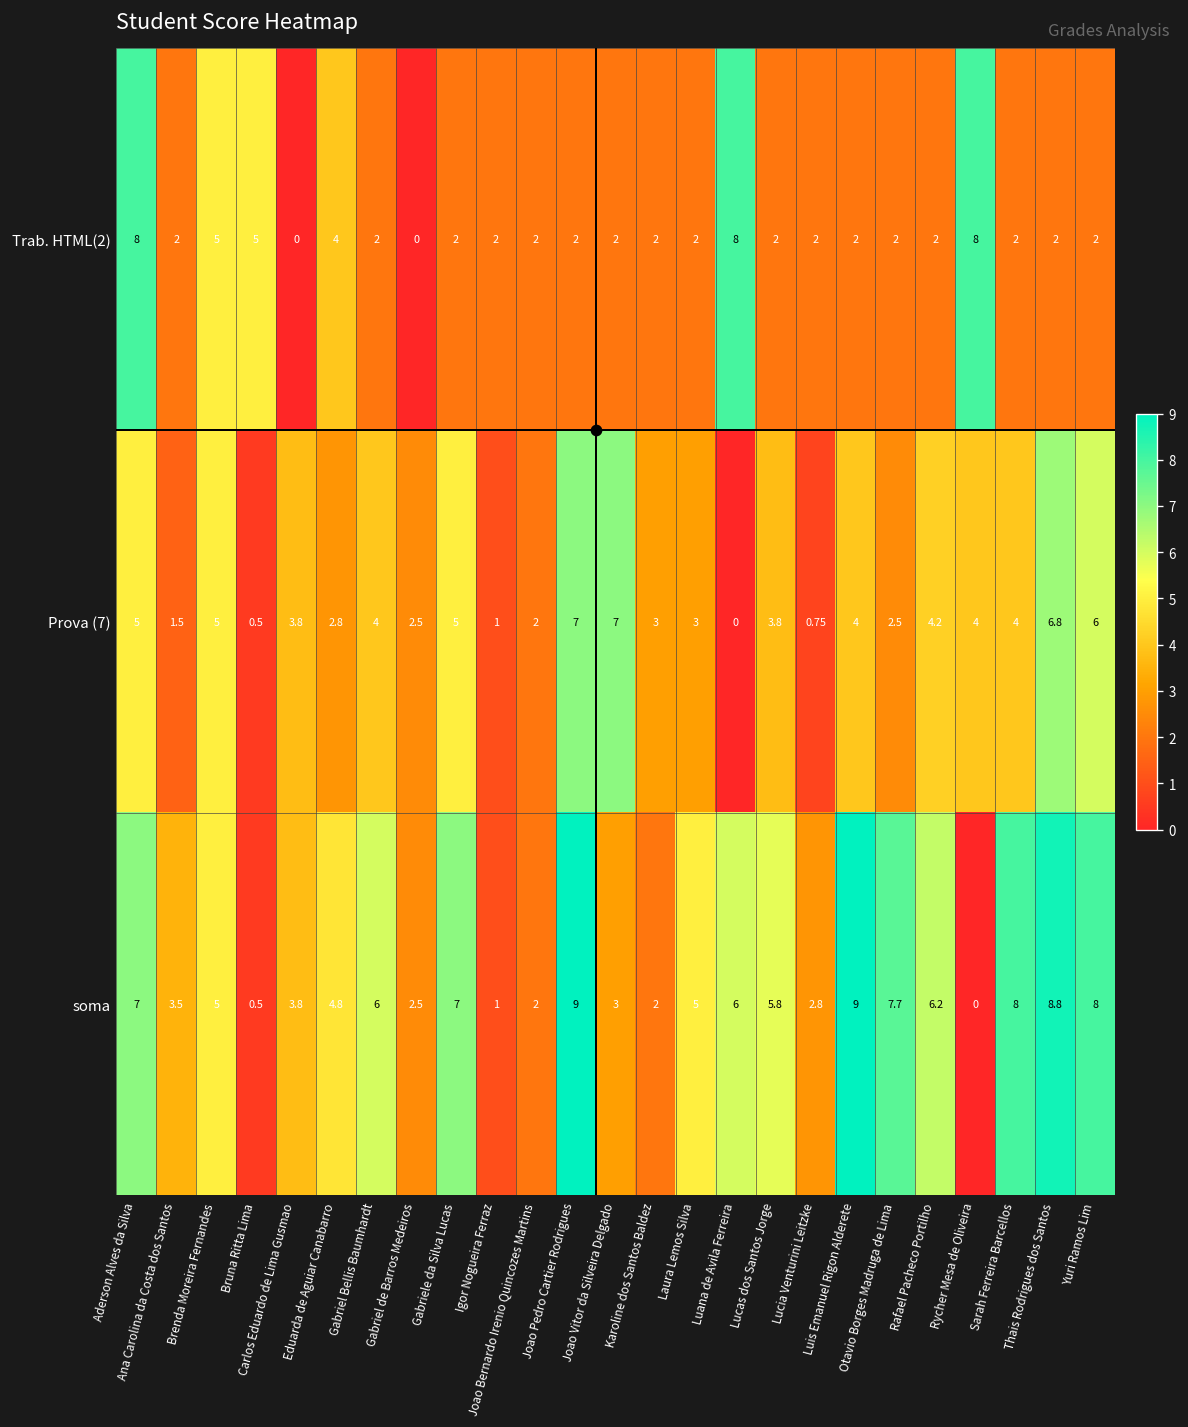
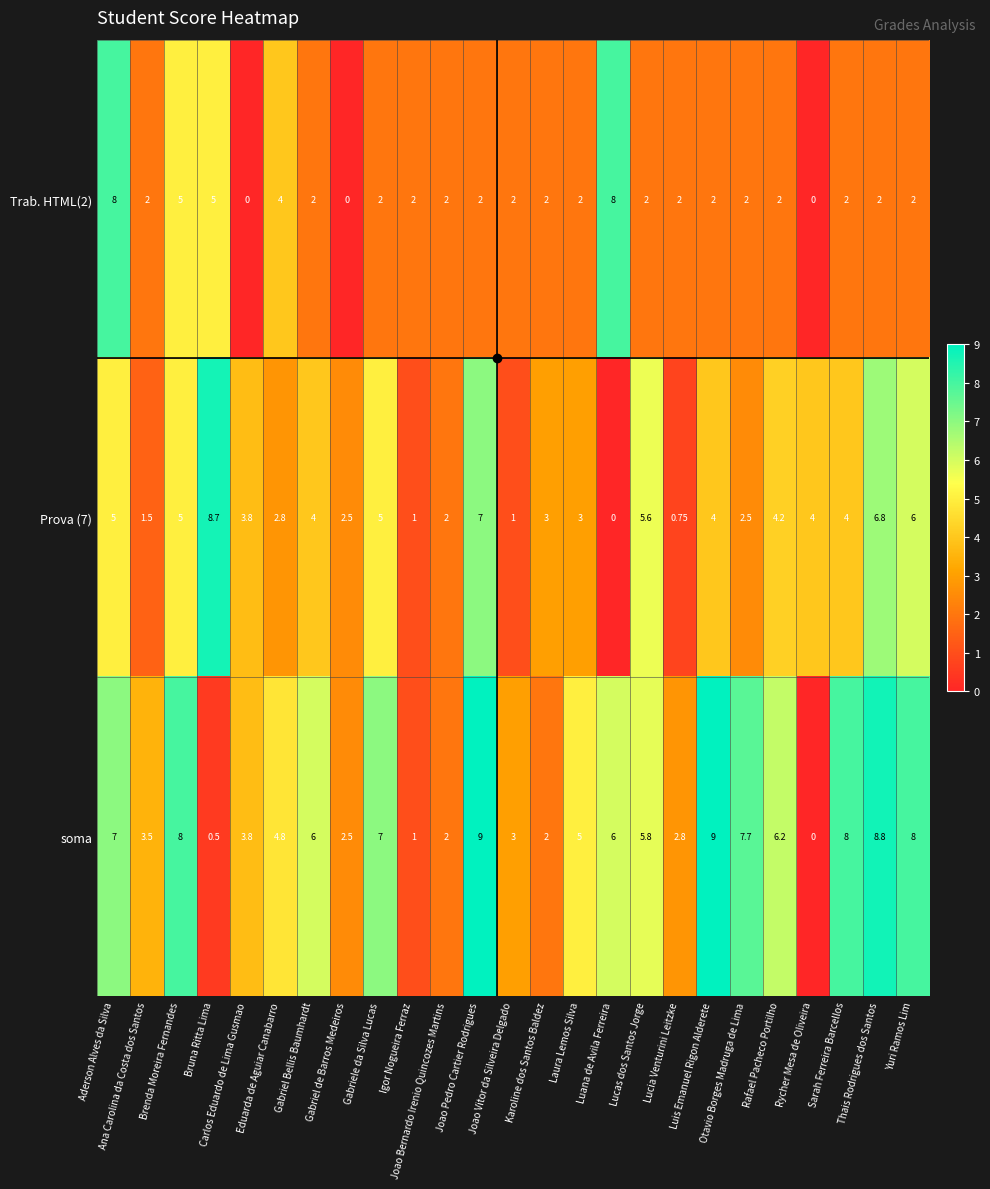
Trab. HTML(2), Rycher Mesa de Oliveira: 8 -> 0
Prova (7), Bruna Ritta Lima: 0.5 -> 8.7
Prova (7), Joao Vitor da Silveira Delgado: 7 -> 1
Prova (7), Lucas dos Santos Jorge: 3.8 -> 5.6
soma, Brenda Moreira Fernandes: 5 -> 8
